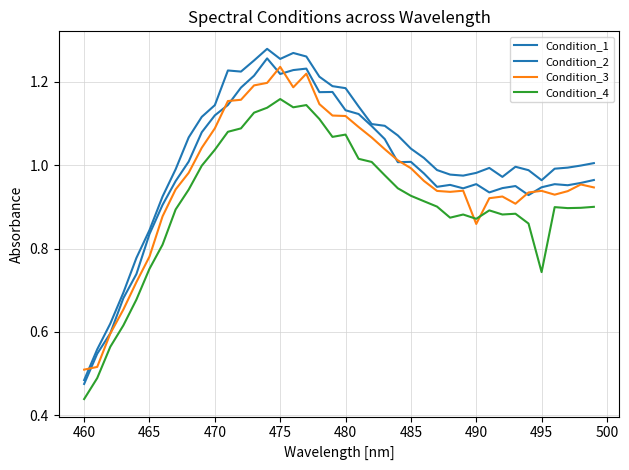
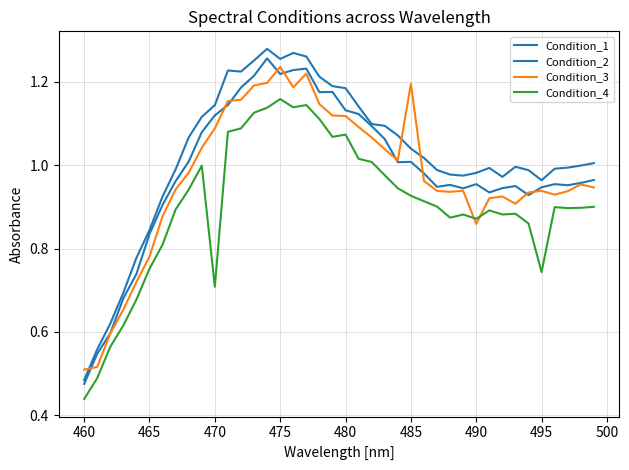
Condition_4, 470: 1.04 -> 0.71
Condition_3, 485: 0.99 -> 1.20
